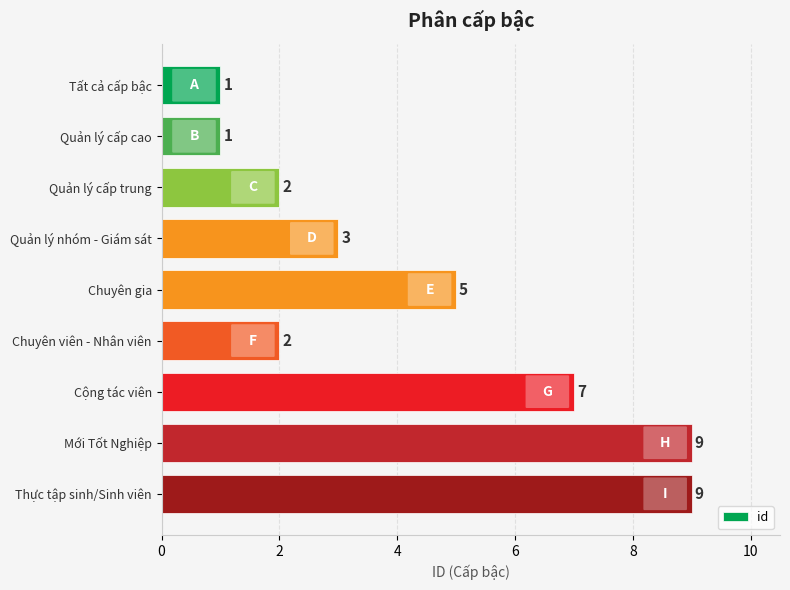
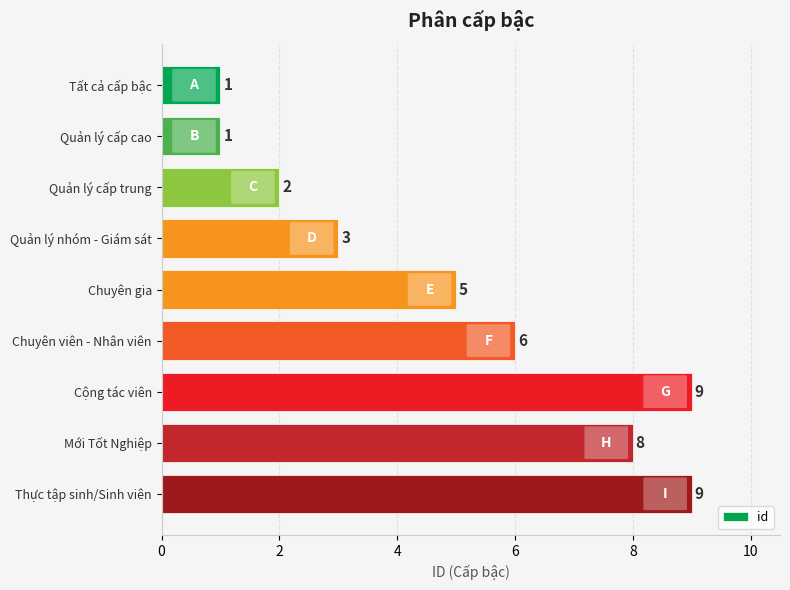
Chuyên viên - Nhân viên: 2 -> 6
Cộng tác viên: 7 -> 9
Mới Tốt Nghiệp: 9 -> 8
